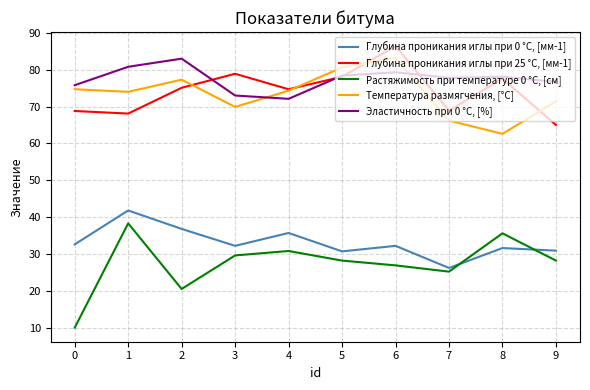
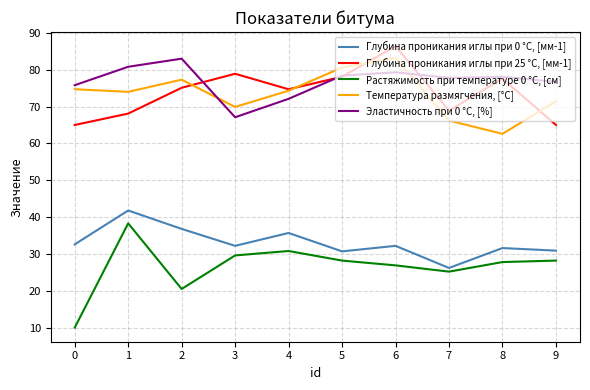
Глубина проникания иглы при 25 °С, [мм-1], 0: 69 -> 65
Эластичность при 0 °С, [%], 3: 73 -> 67
Растяжимость при температуре 0 °С, [см], 8: 36 -> 28
